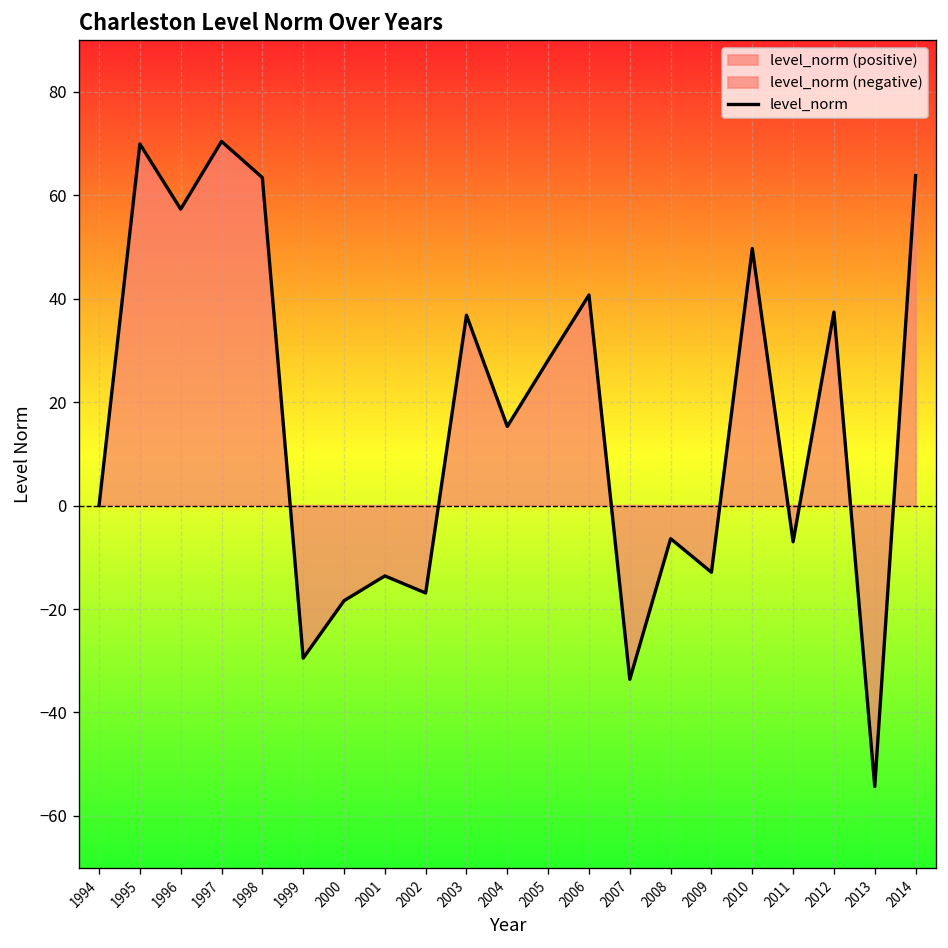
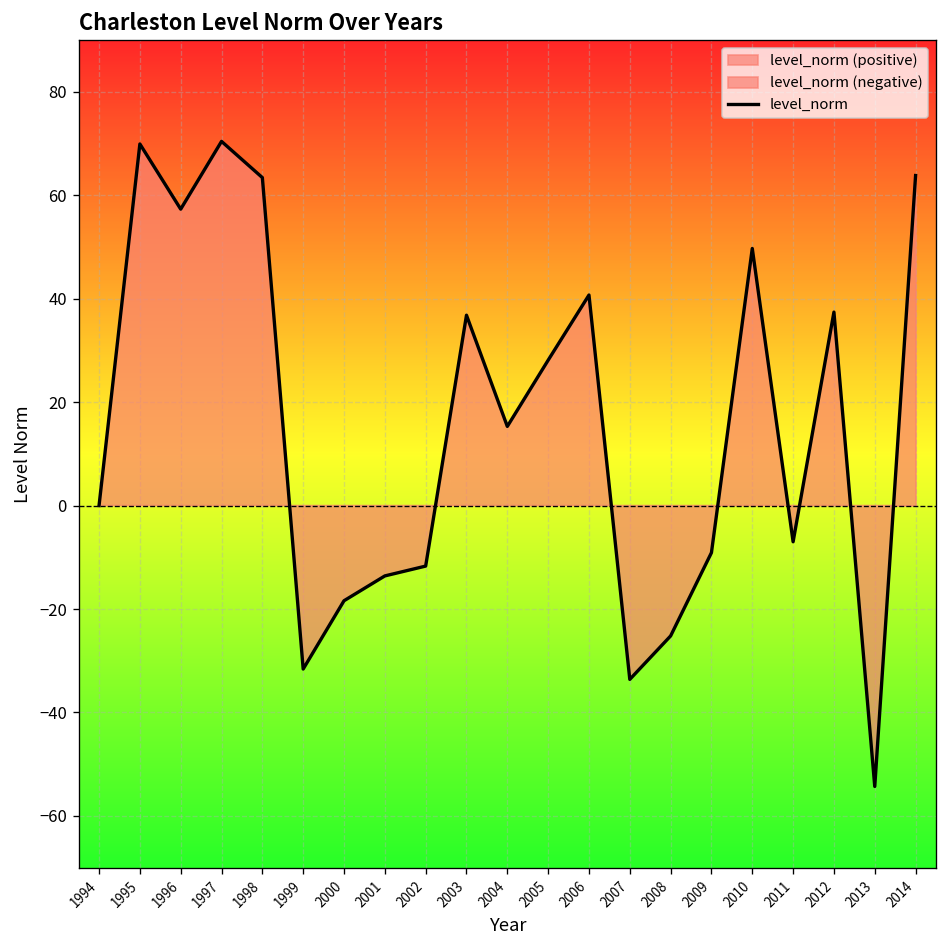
1999: -30 -> -32
2002: -17 -> -12
2008: -6 -> -25
2009: -13 -> -9
